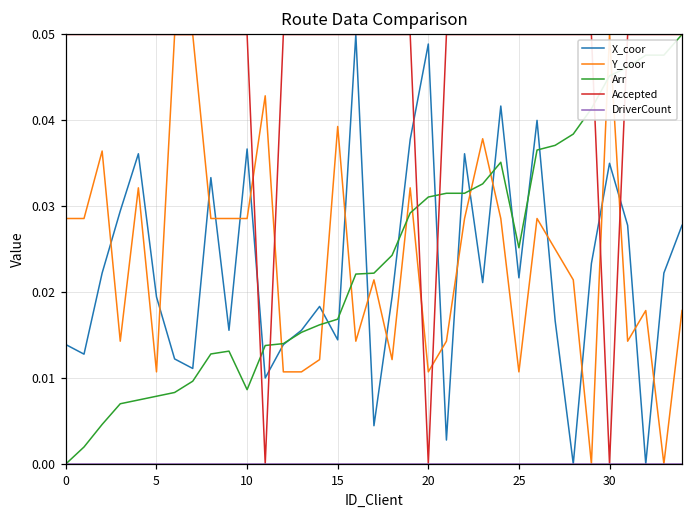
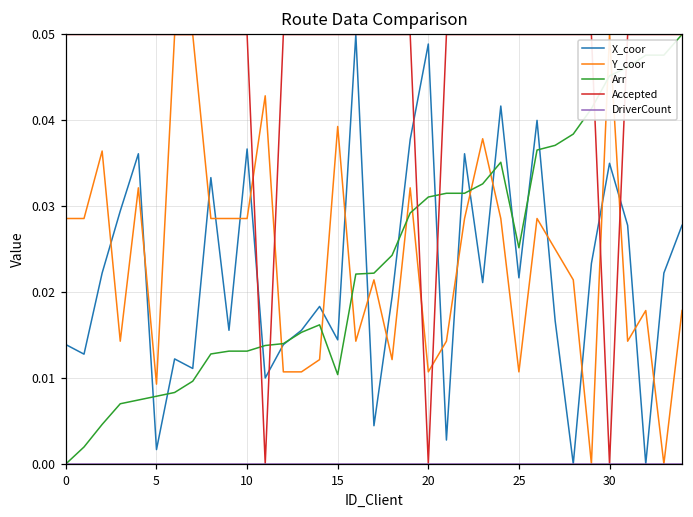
X_coor, 5: 0.019 -> 0.002
Y_coor, 5: 0.011 -> 0.009
Arr, 10: 0.009 -> 0.013
Arr, 15: 0.017 -> 0.010
